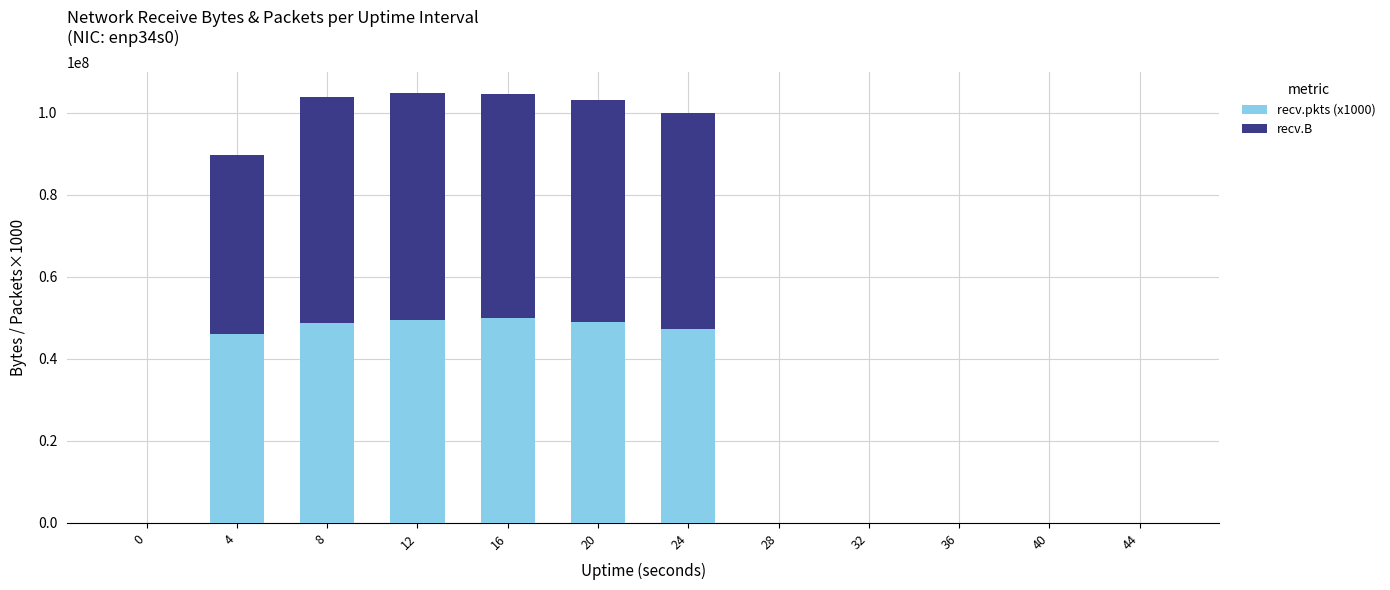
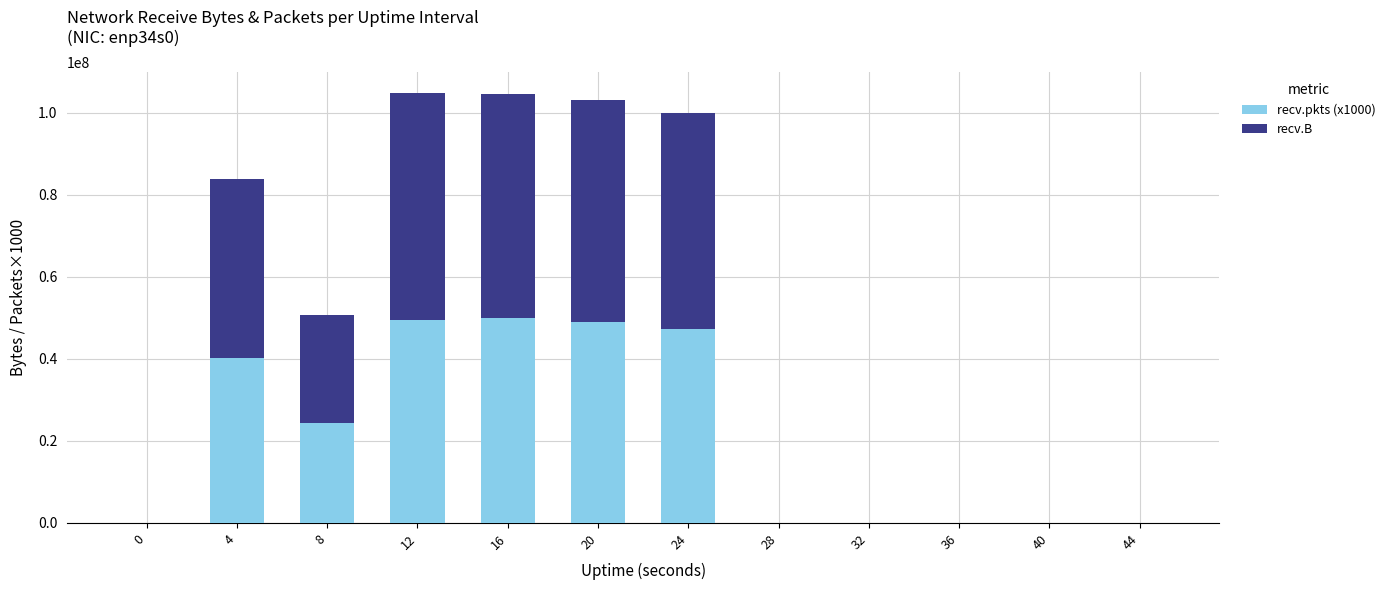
recv.pkts (x1000), 4: 46000000 -> 40000000
recv.pkts (x1000), 8: 49000000 -> 24000000
recv.B, 8: 55000000 -> 26000000
